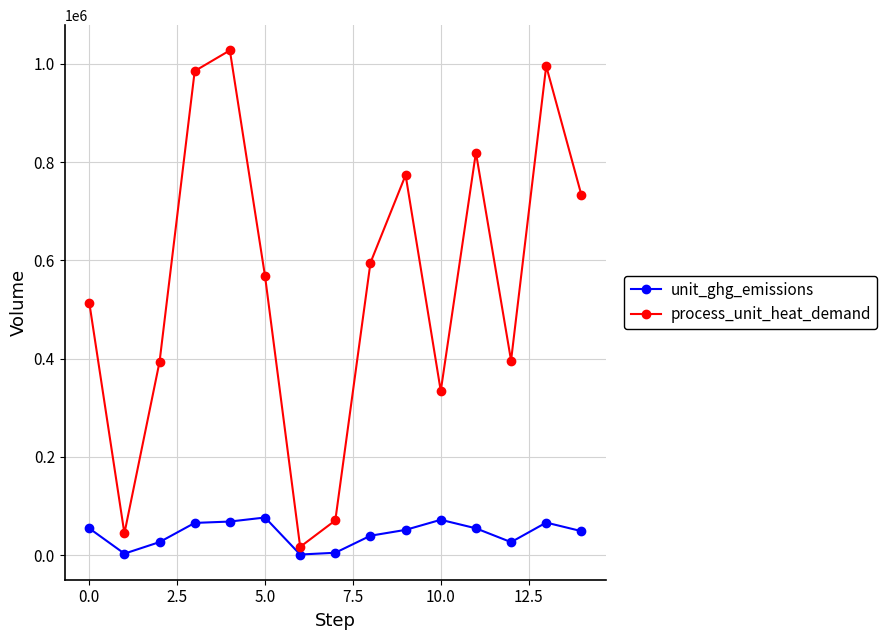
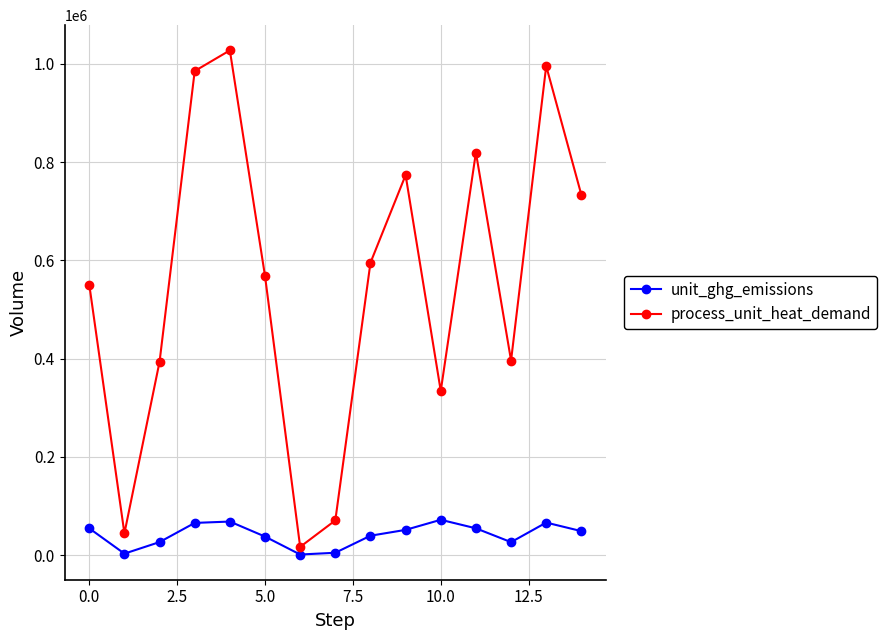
process_unit_heat_demand, 0.0: 510000 -> 550000
unit_ghg_emissions, 5.0: 80000 -> 40000
